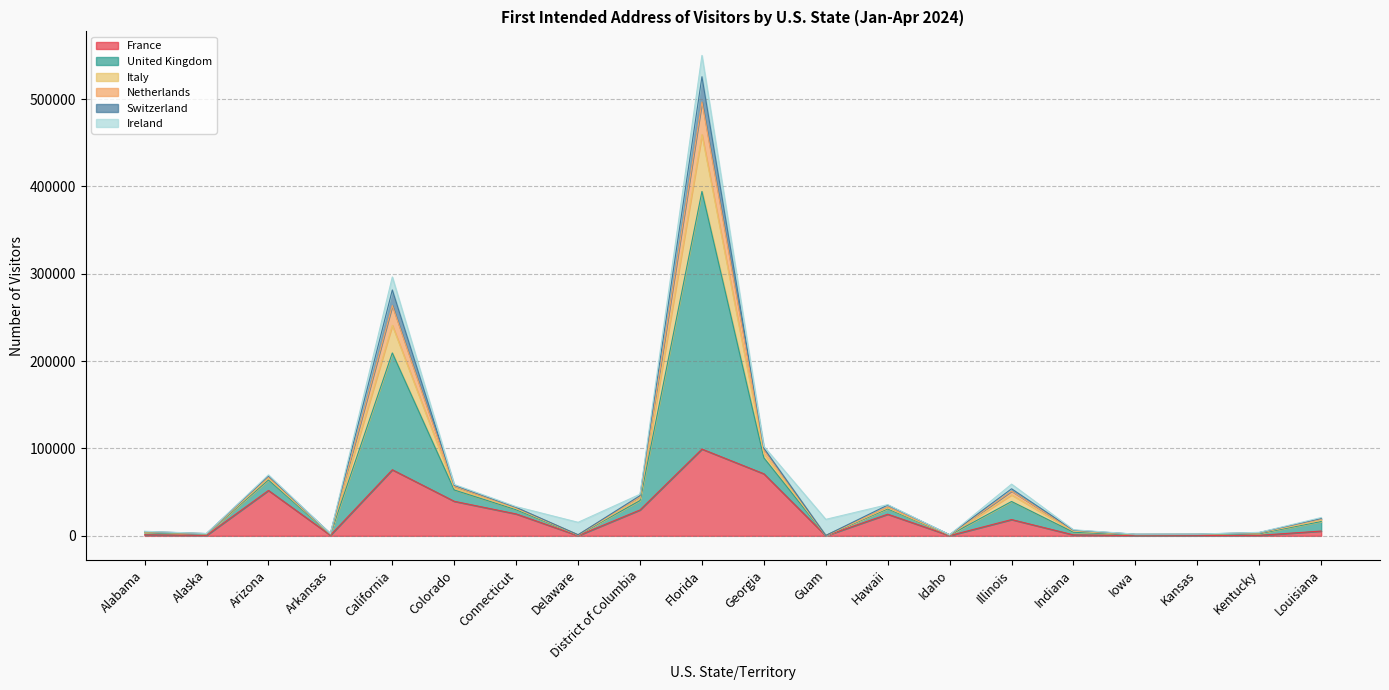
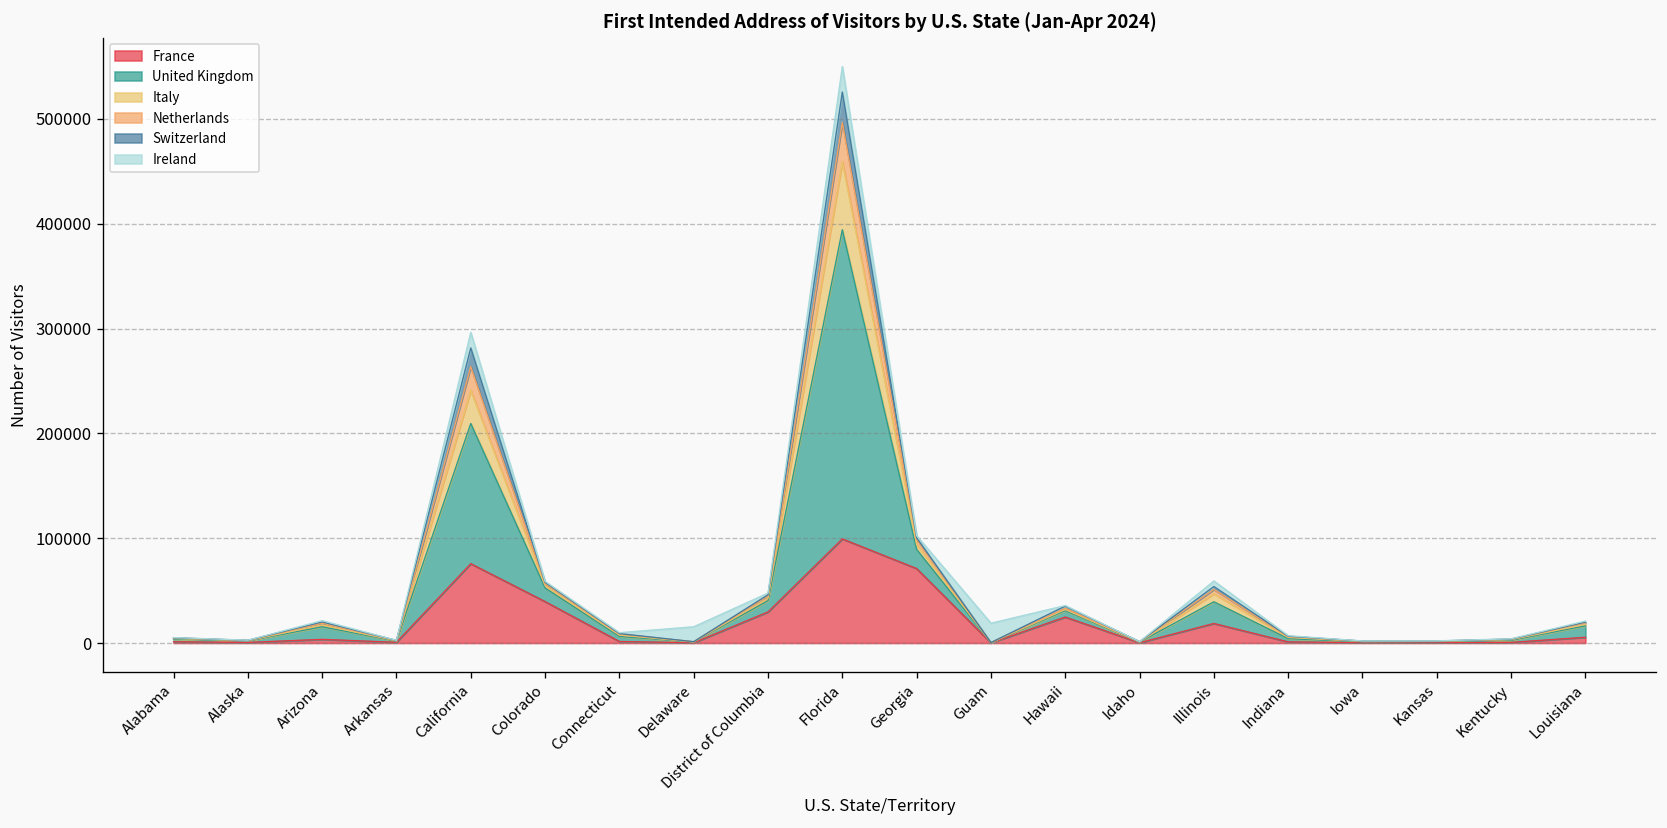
France, Arizona: 50000 -> 0
France, Connecticut: 30000 -> 0
